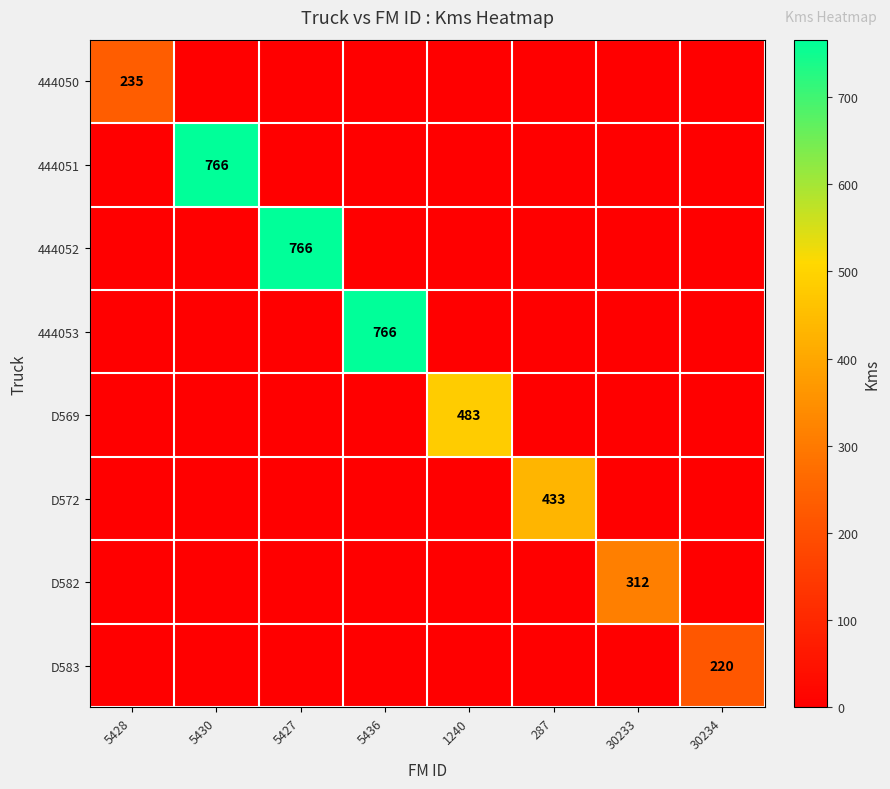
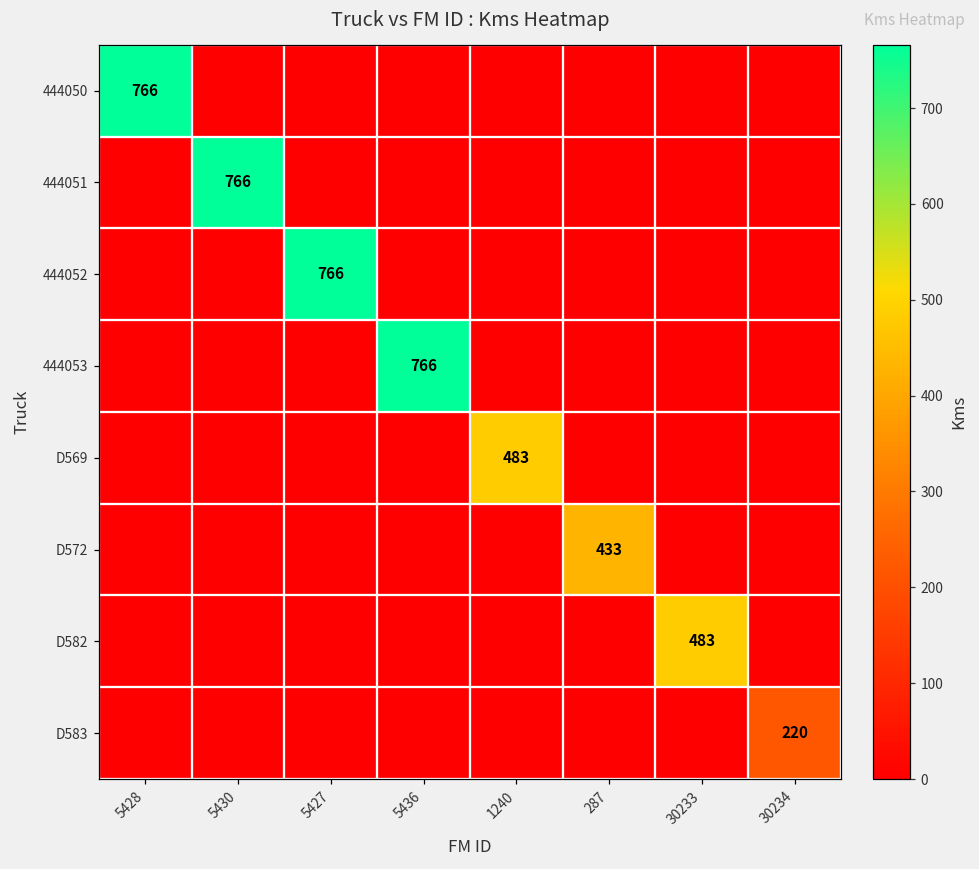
444050, 5428: 235 -> 766
D582, 30233: 312 -> 483
